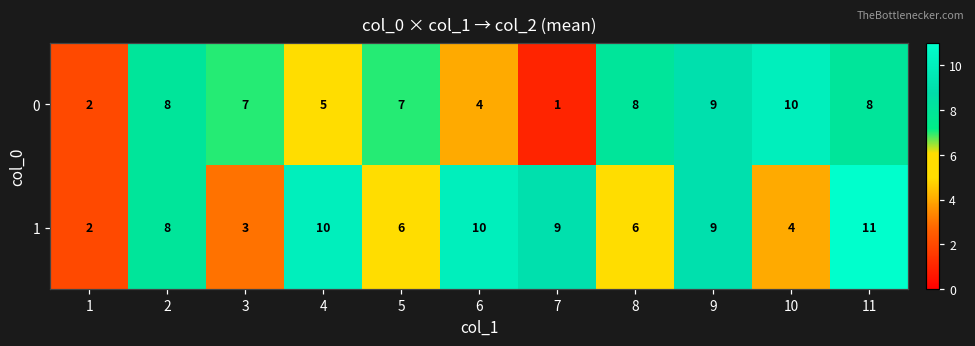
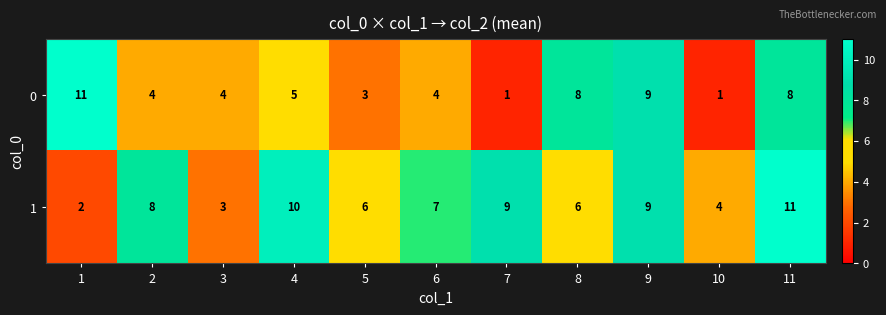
0, 1: 2 -> 11
0, 2: 8 -> 4
0, 3: 7 -> 4
0, 5: 7 -> 3
0, 10: 10 -> 1
1, 6: 10 -> 7
